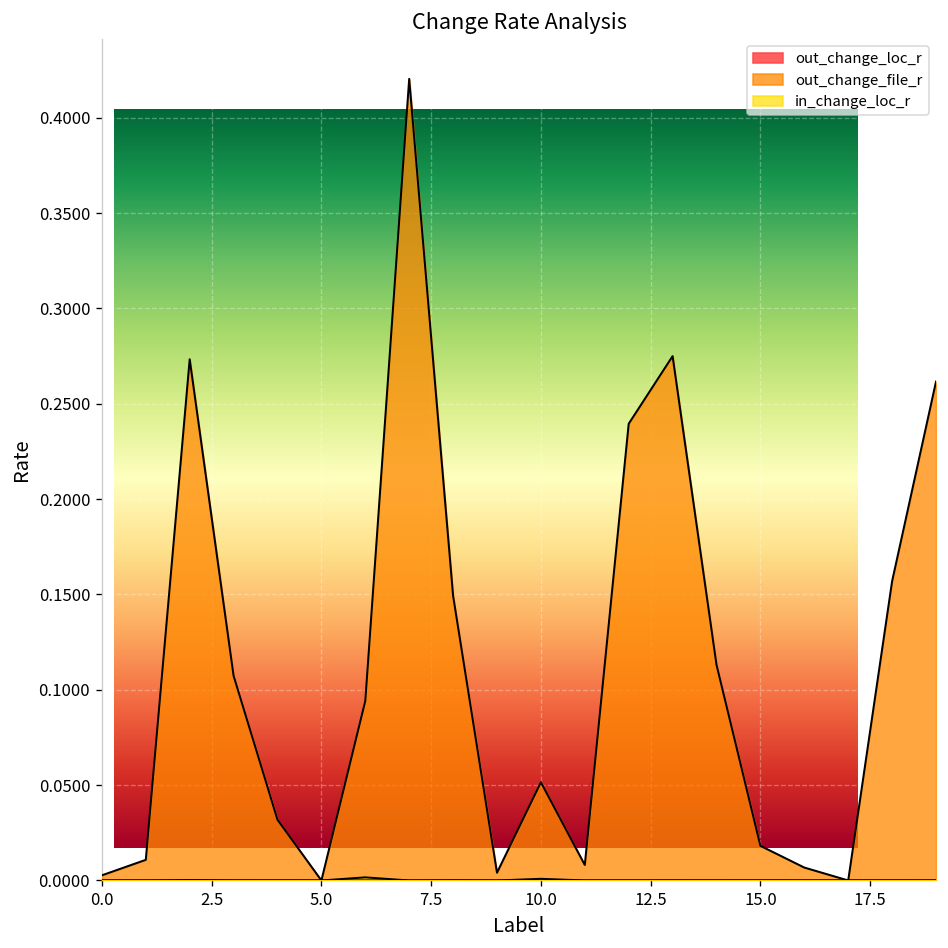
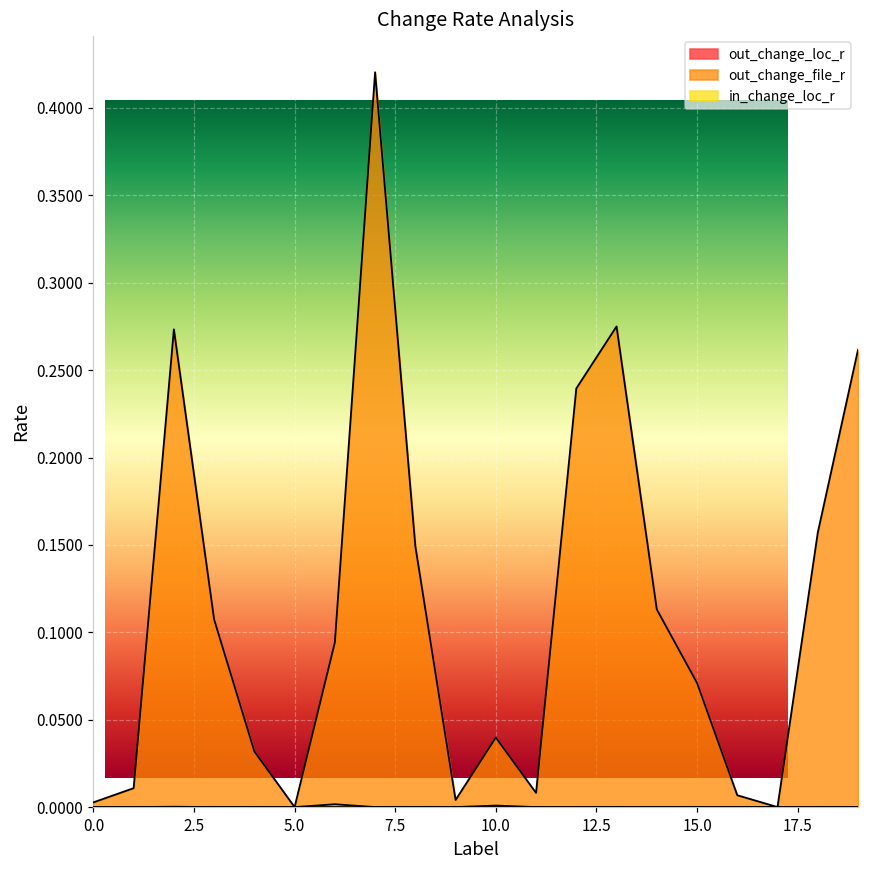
Change Rate Analysis, out_change_file_r, 10.0: 0.051 -> 0.040
Change Rate Analysis, out_change_file_r, 15.0: 0.018 -> 0.071
